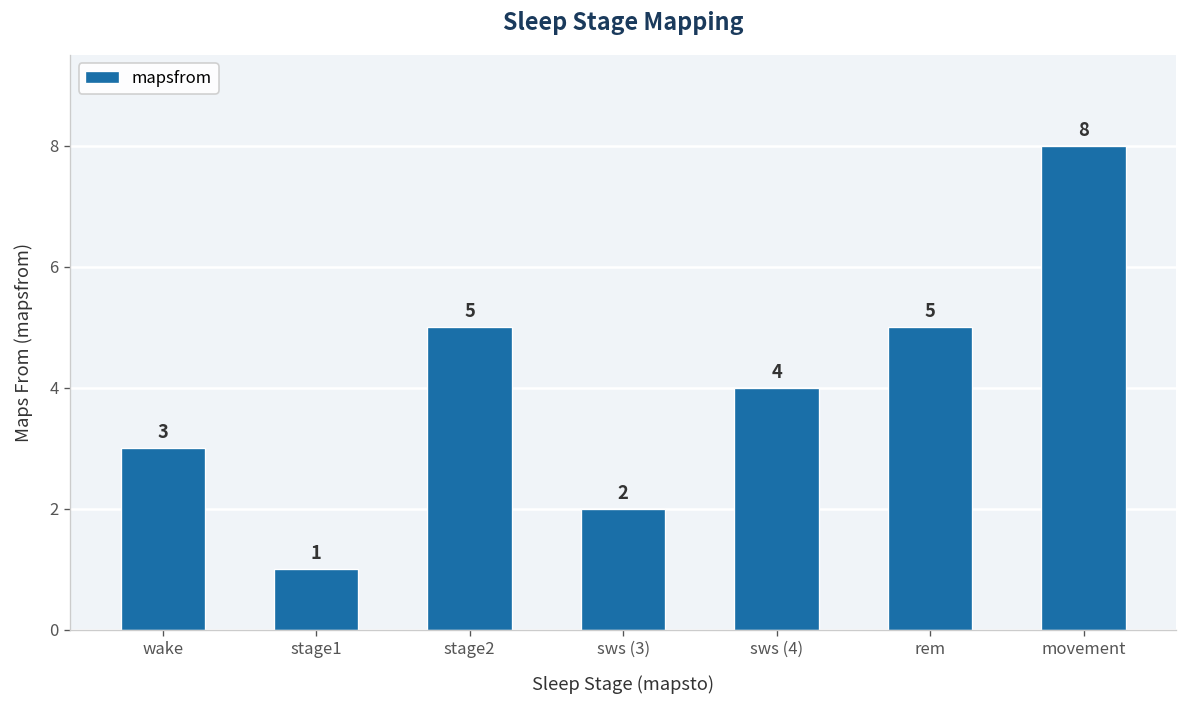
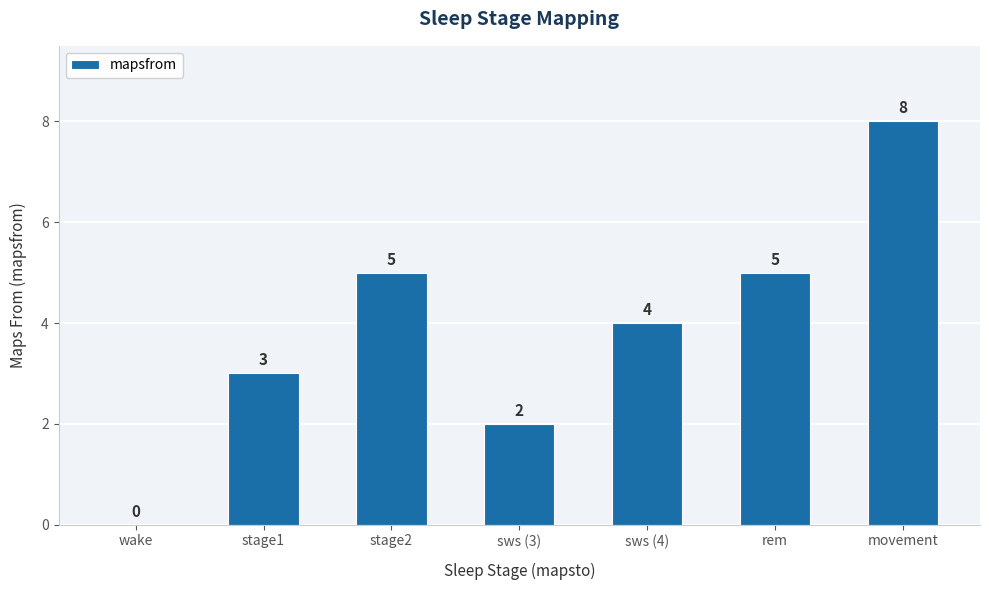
wake: 3 -> 0
stage1: 1 -> 3
